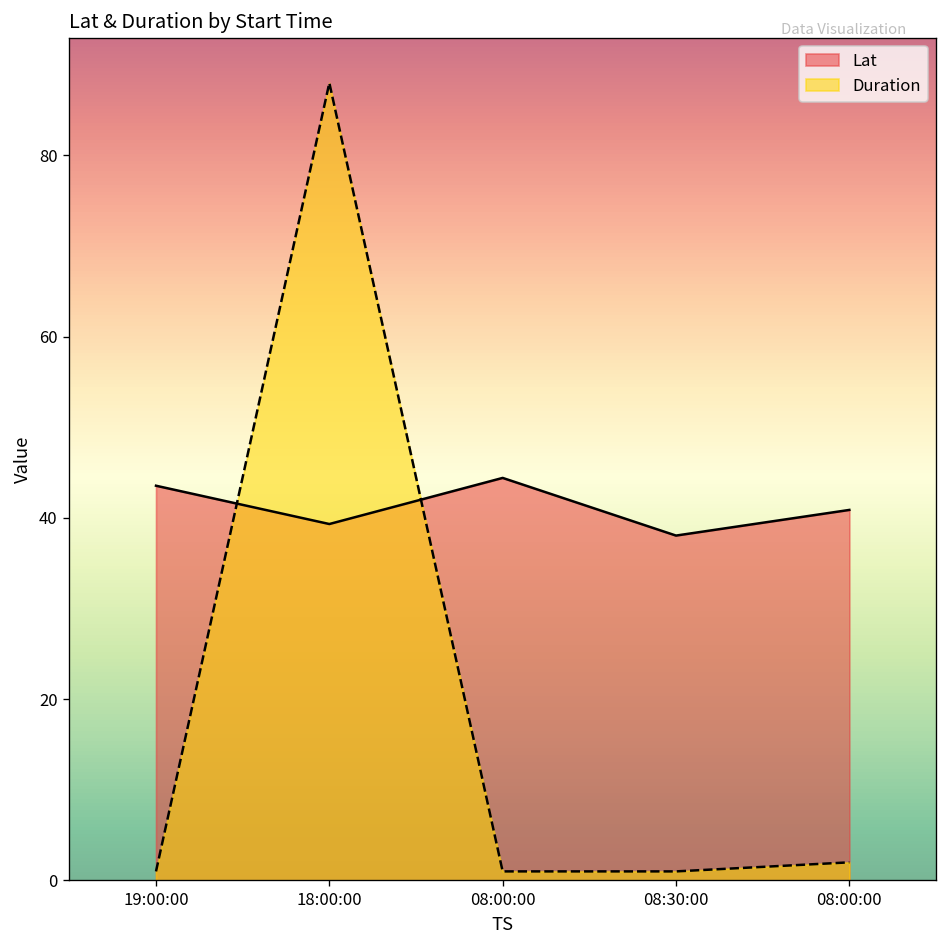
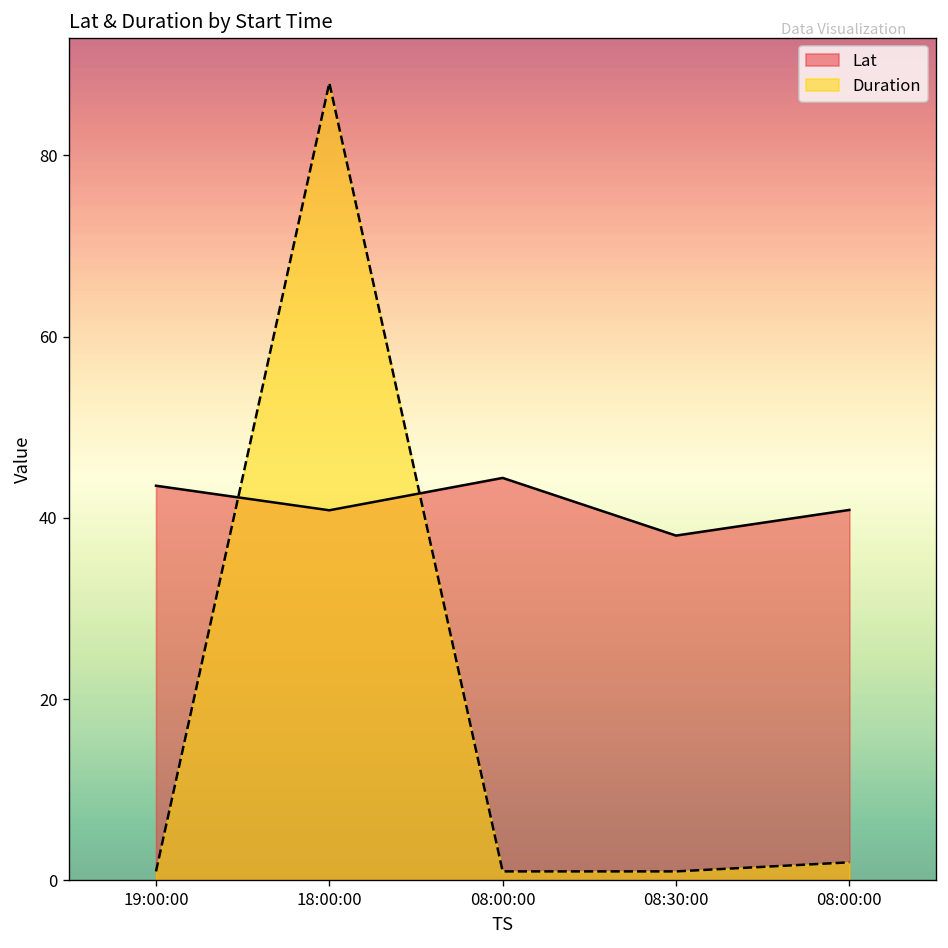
Lat, 18:00:00: 39 -> 41
